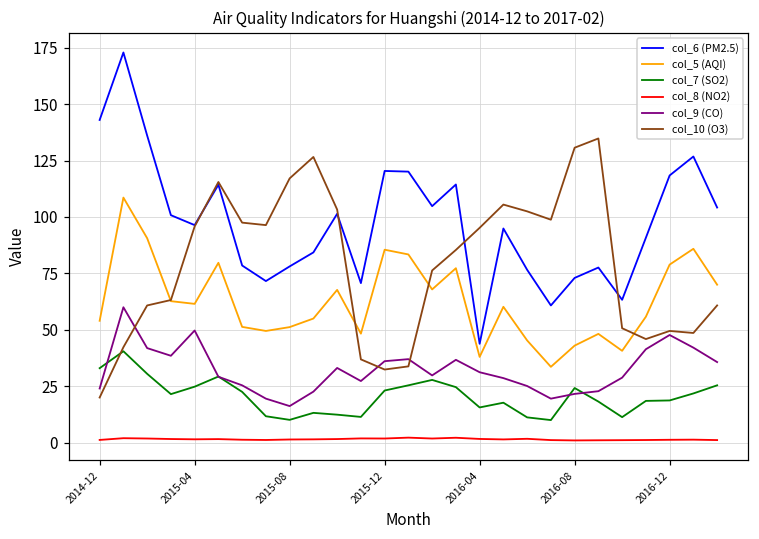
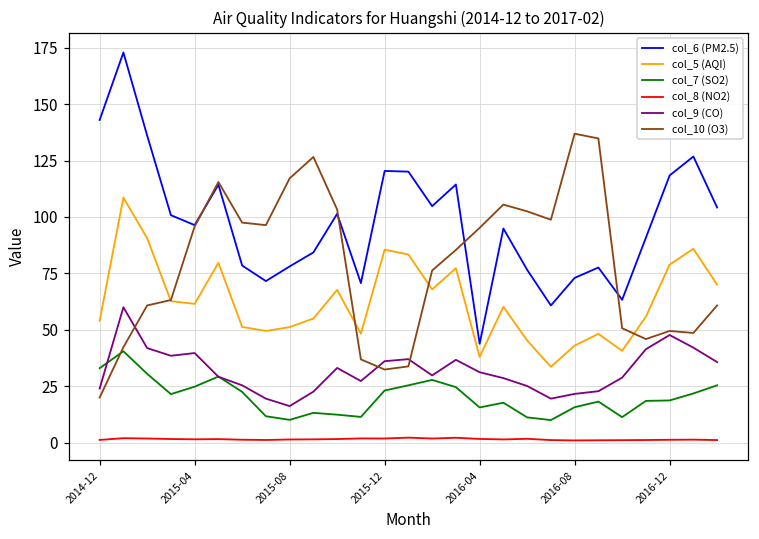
col_9 (CO), 2015-04: 50 -> 40
col_7 (SO2), 2016-08: 24 -> 16
col_10 (O3), 2016-08: 131 -> 137
